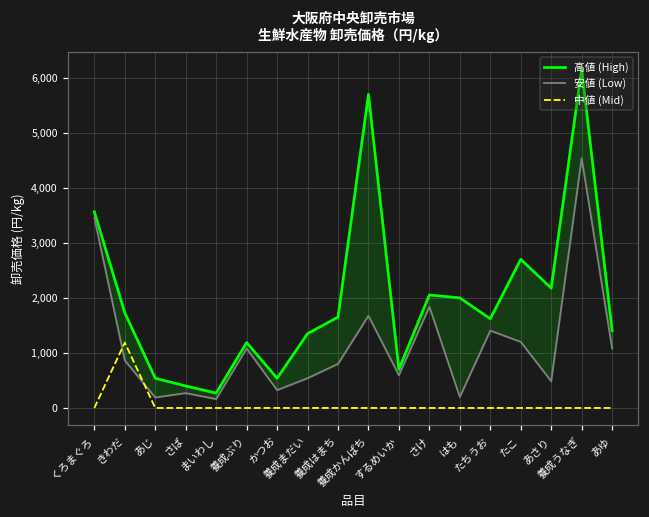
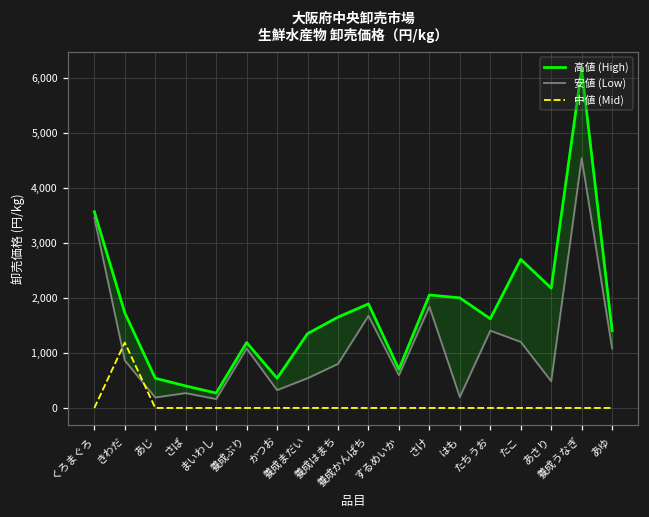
高値 (High), 養成かんぱち: 5,700 -> 1,900
